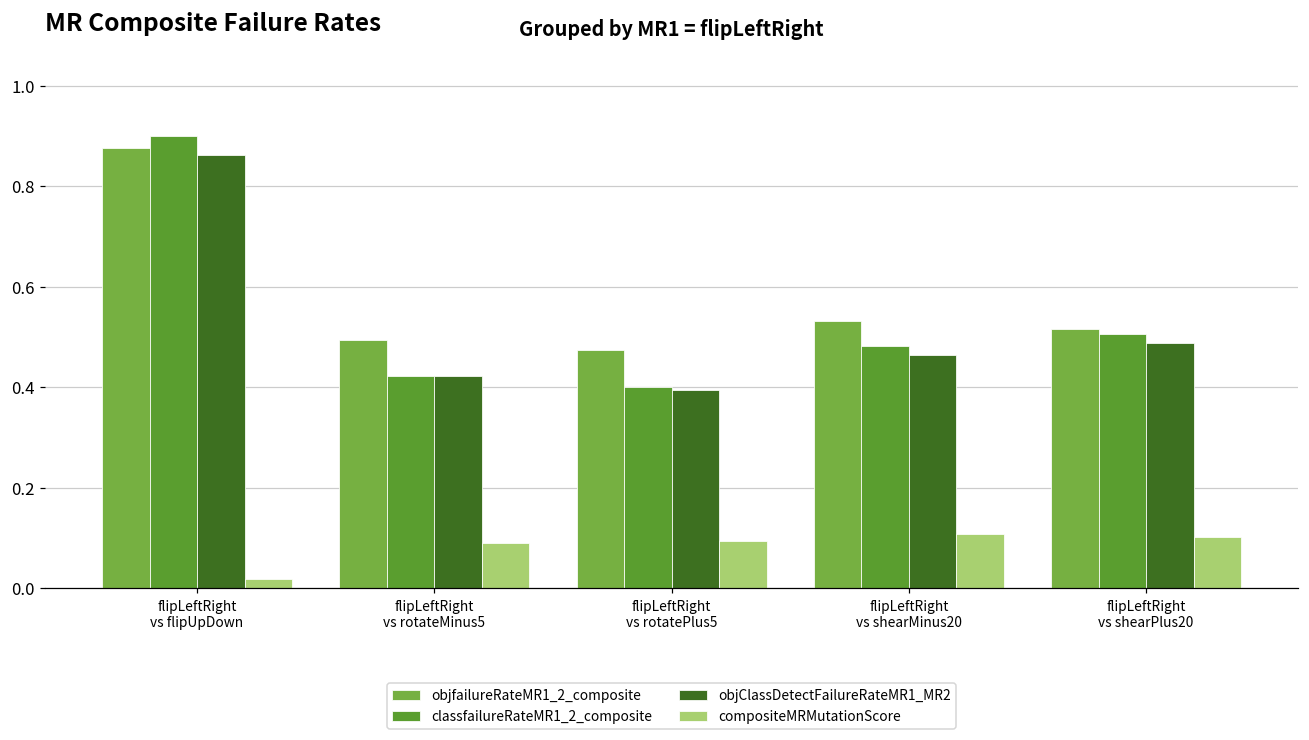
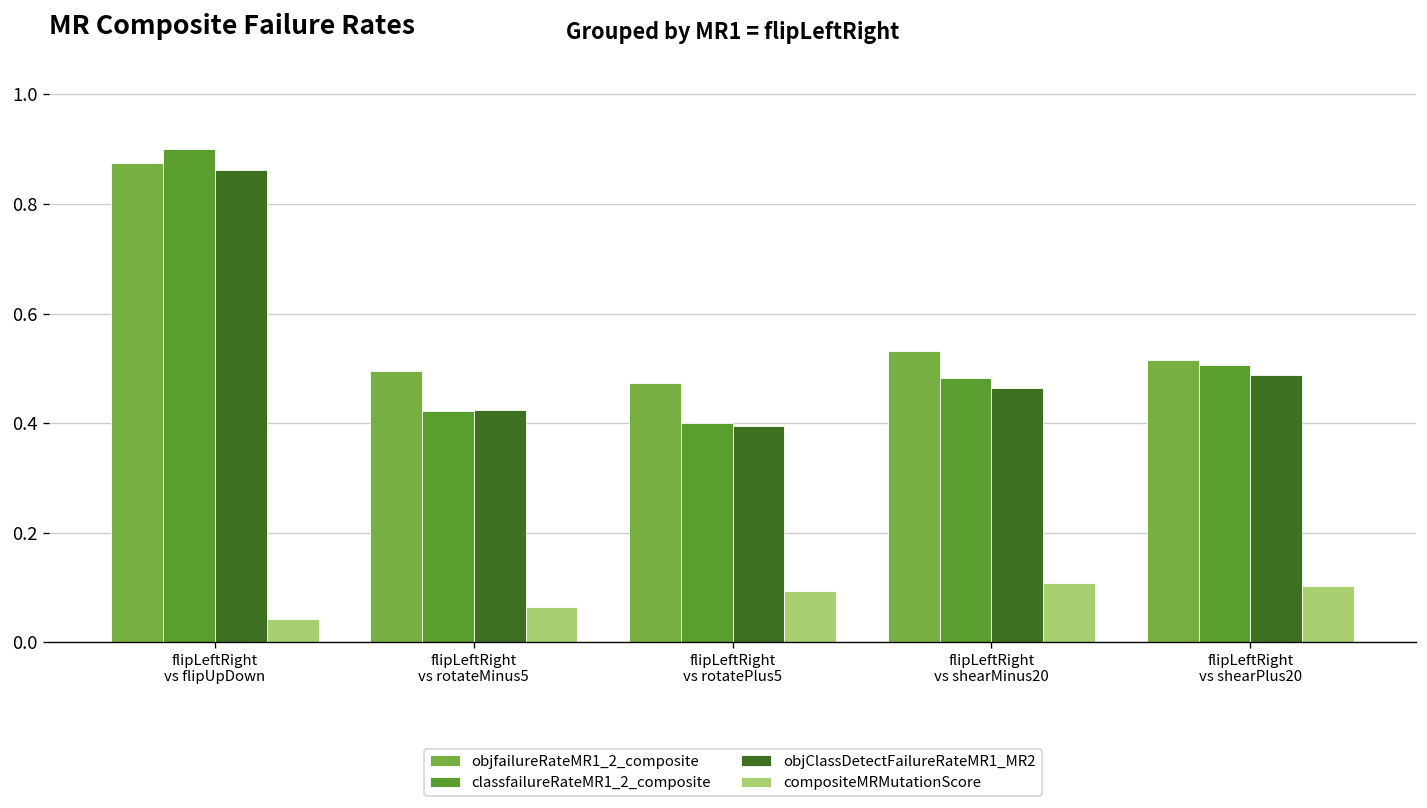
compositeMRMutationScore, flipLeftRight vs flipUpDown: 0.02 -> 0.04
compositeMRMutationScore, flipLeftRight vs rotateMinus5: 0.09 -> 0.06
